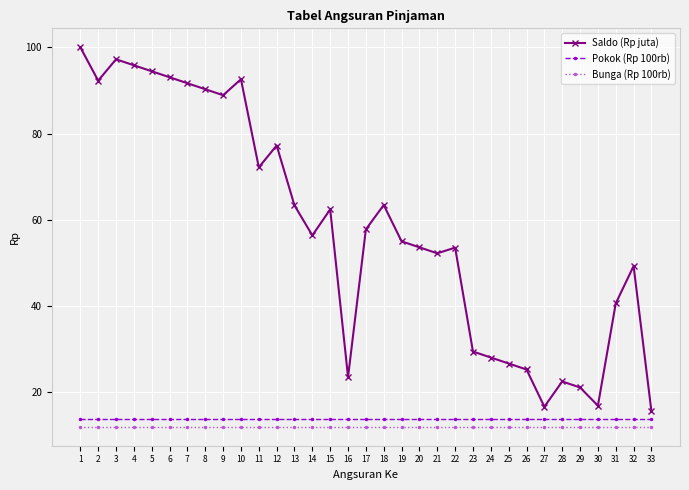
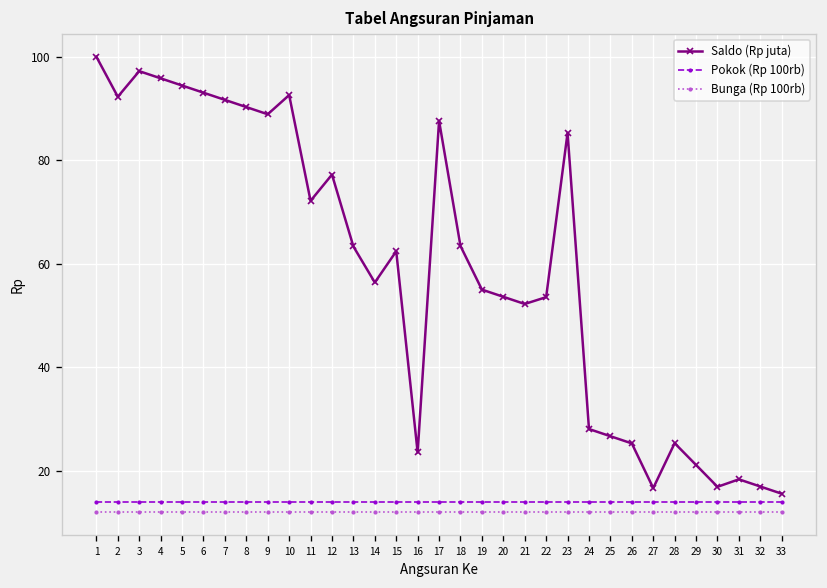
Saldo (Rp juta), 17: 58 -> 88
Saldo (Rp juta), 23: 29 -> 85
Saldo (Rp juta), 28: 22 -> 25
Saldo (Rp juta), 31: 41 -> 18
Saldo (Rp juta), 32: 49 -> 17
